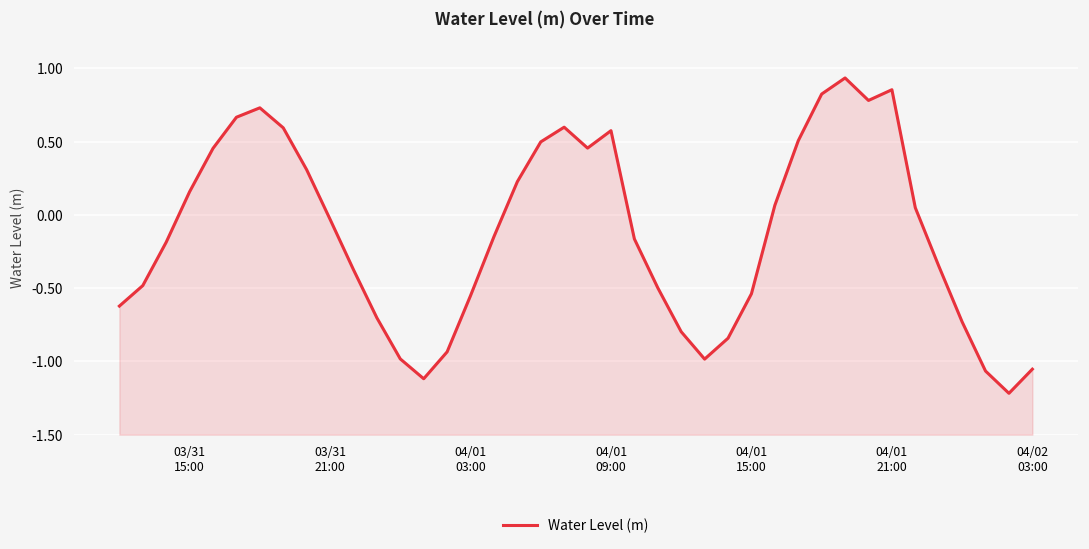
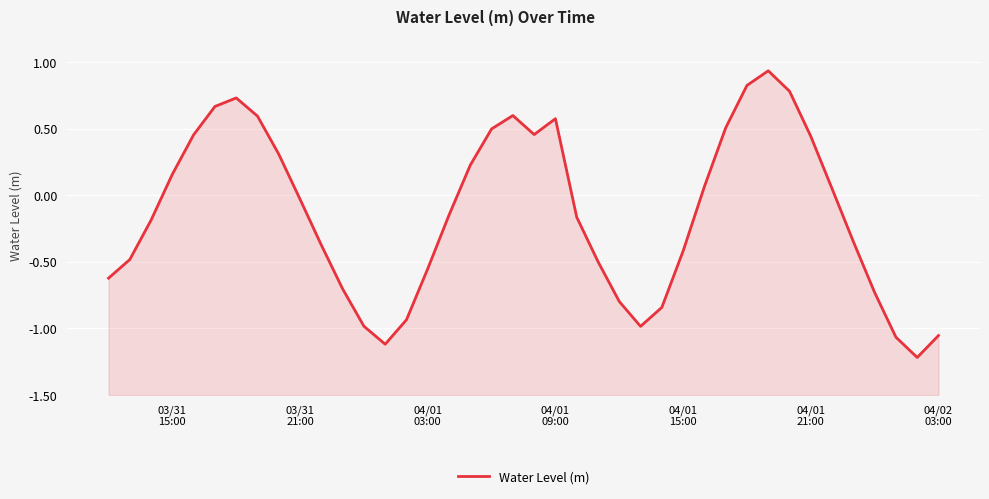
04/01 15:00: -0.54 -> -0.42
04/01 21:00: 0.85 -> 0.44
